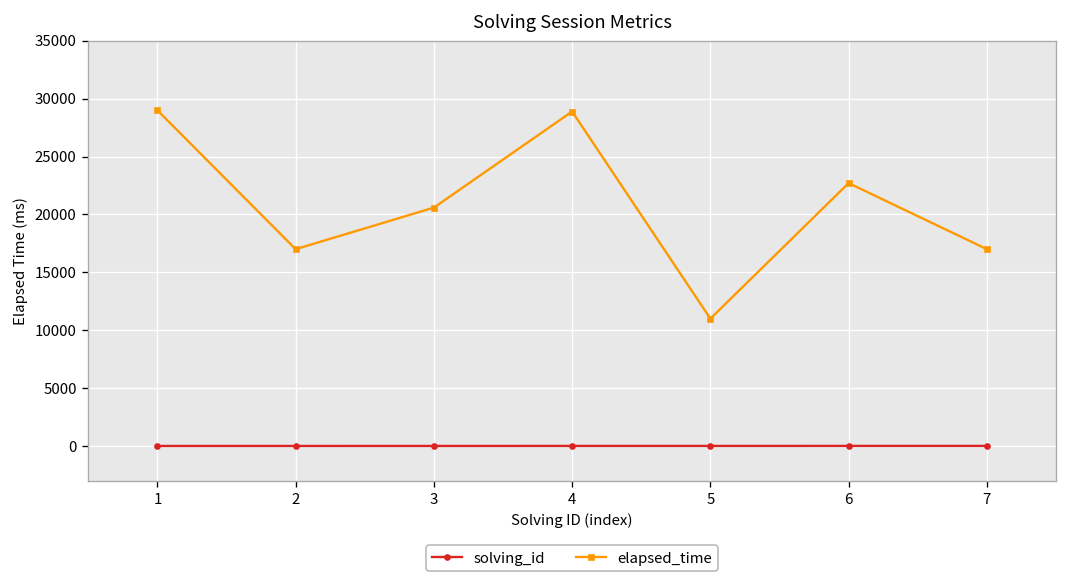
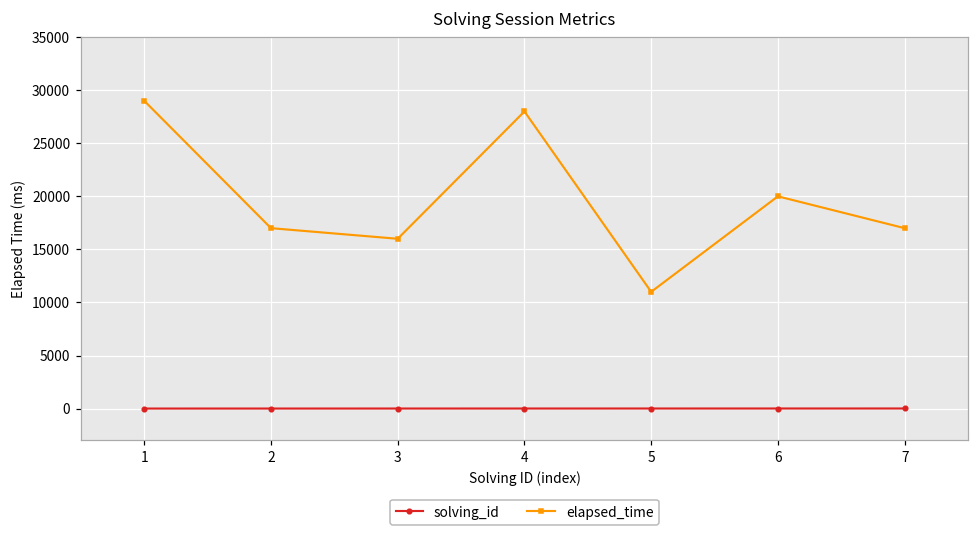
elapsed_time, 3: 21000 -> 16000
elapsed_time, 4: 29000 -> 28000
elapsed_time, 6: 23000 -> 20000
